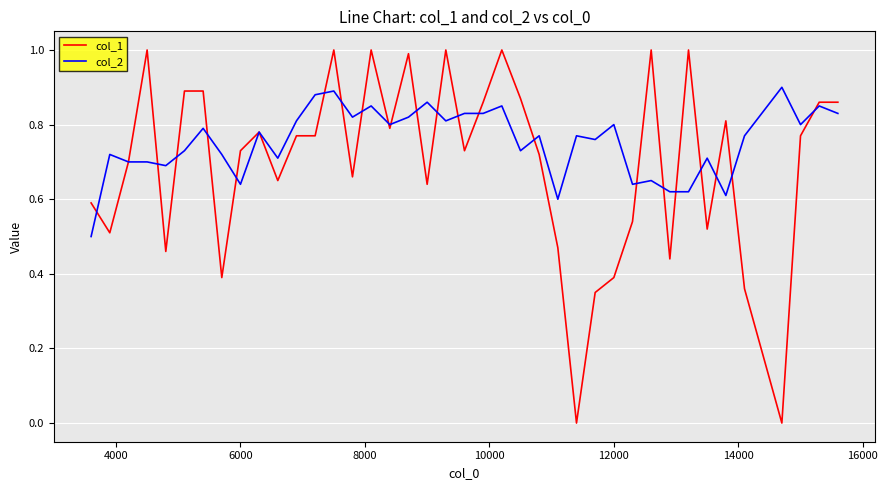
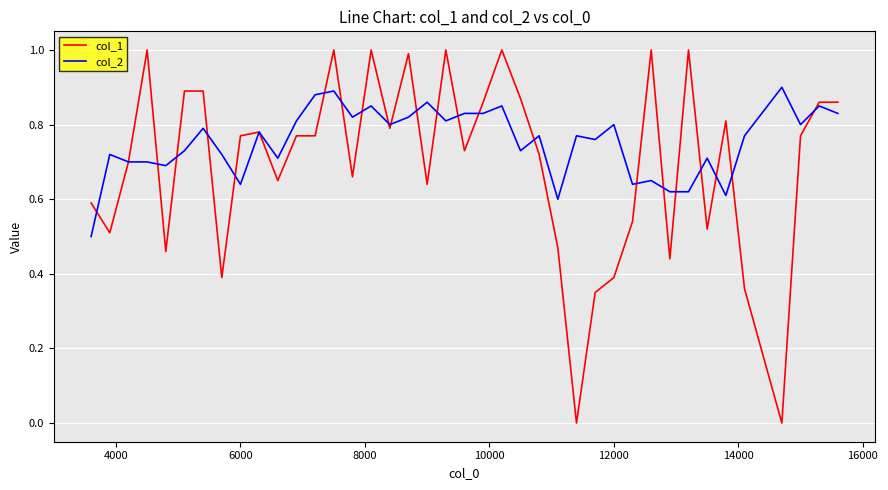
col_1, 6000: 0.73 -> 0.77
